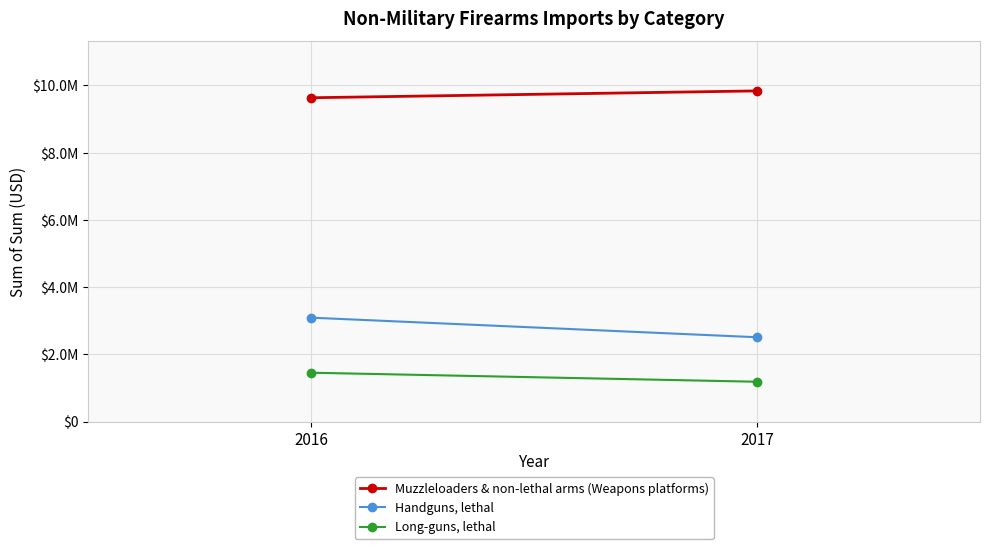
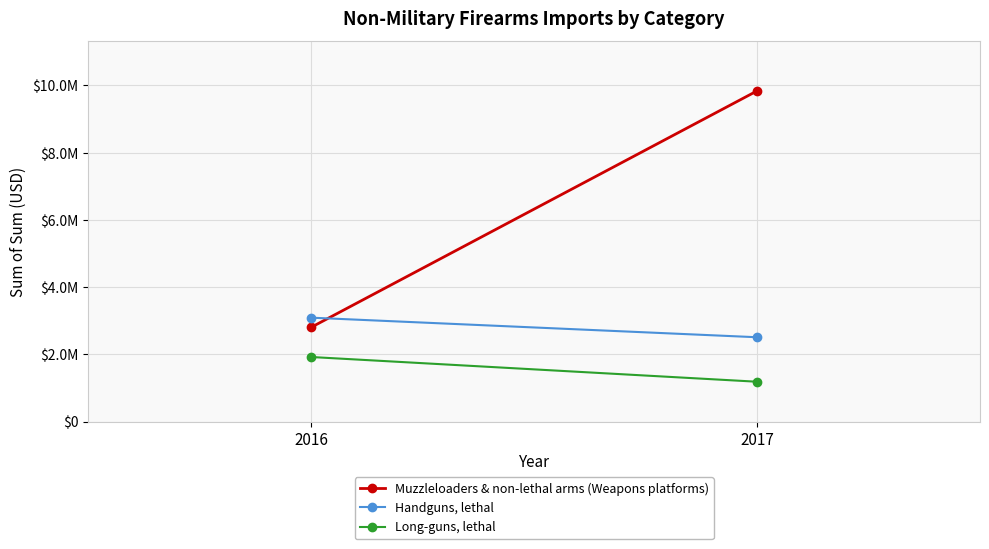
Muzzleloaders & non-lethal arms (Weapons platforms), 2016: $9600000 -> $2800000
Long-guns, lethal, 2016: $1500000 -> $1900000
